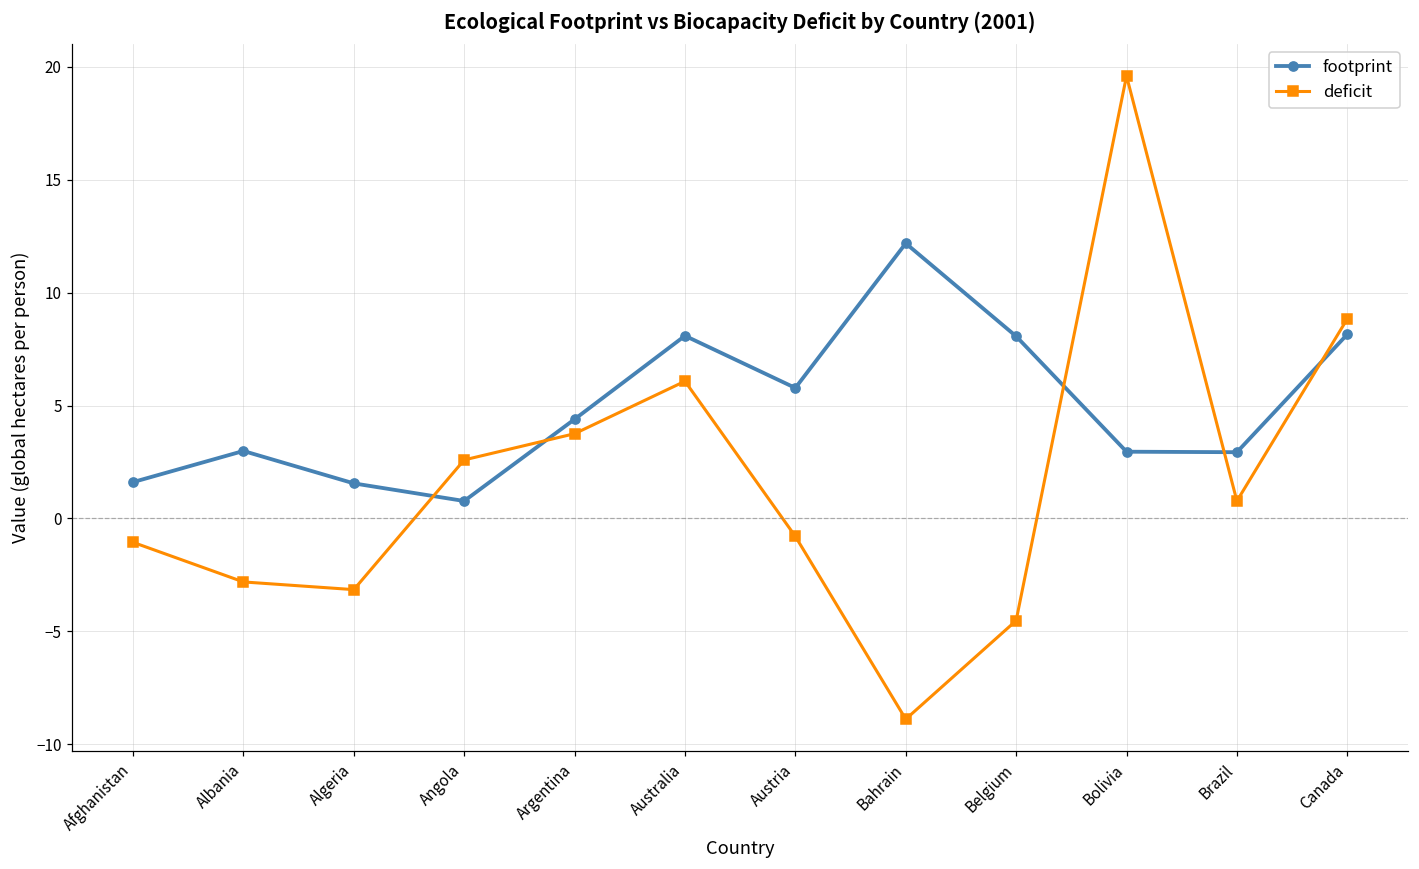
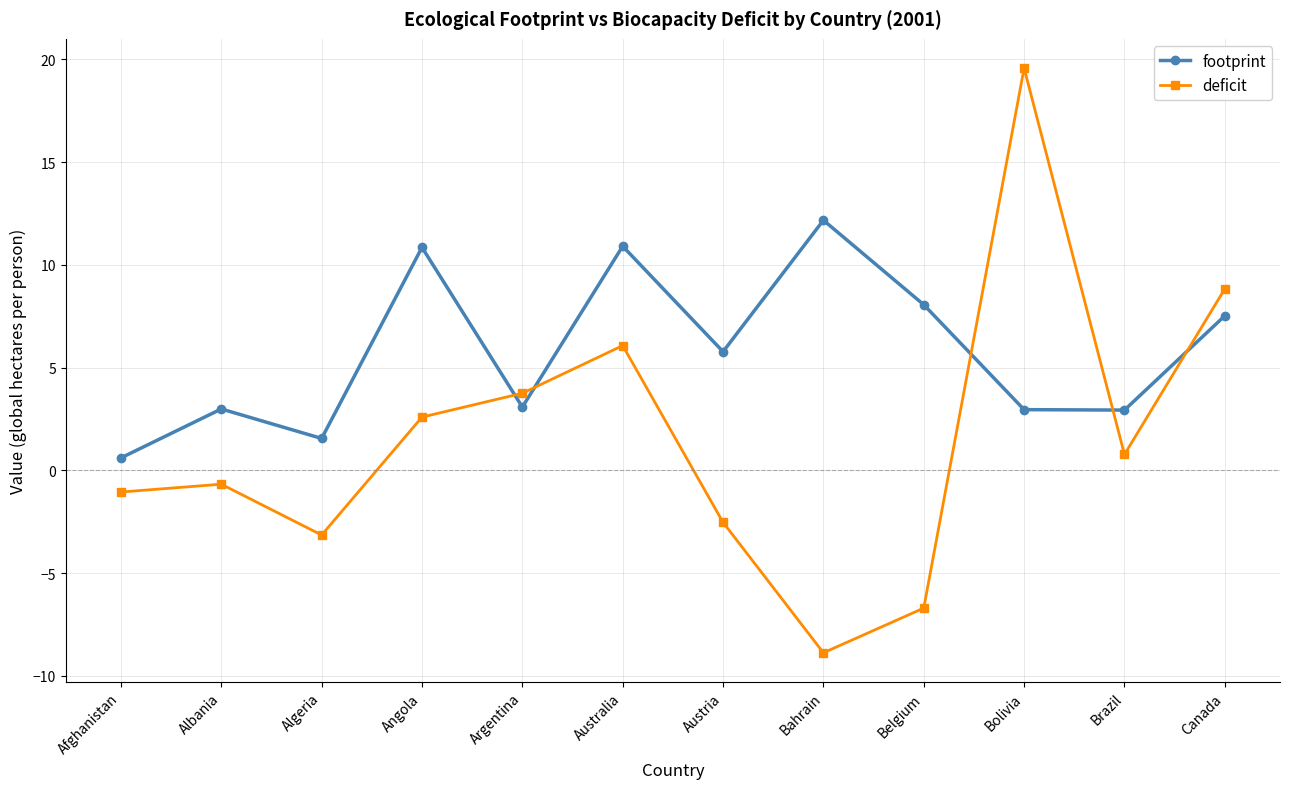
footprint, Afghanistan: 1.6 -> 0.6
deficit, Albania: -2.8 -> -0.7
footprint, Angola: 0.8 -> 10.9
footprint, Argentina: 4.4 -> 3.1
footprint, Australia: 8.1 -> 10.9
deficit, Austria: -0.8 -> -2.5
deficit, Belgium: -4.5 -> -6.7
footprint, Canada: 8.1 -> 7.5
